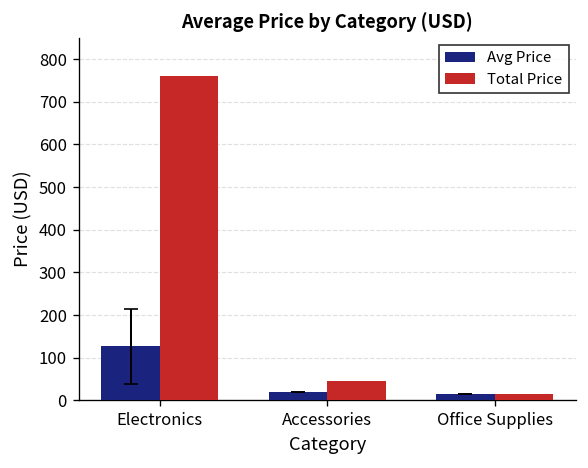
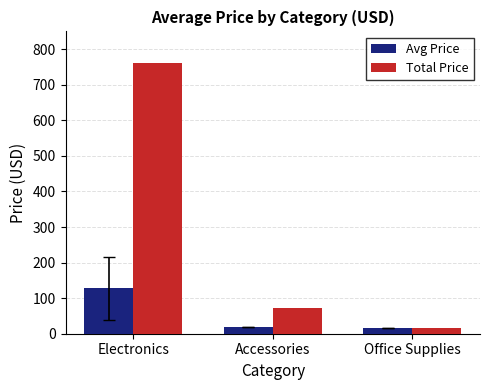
Total Price, Accessories: 50 -> 70
